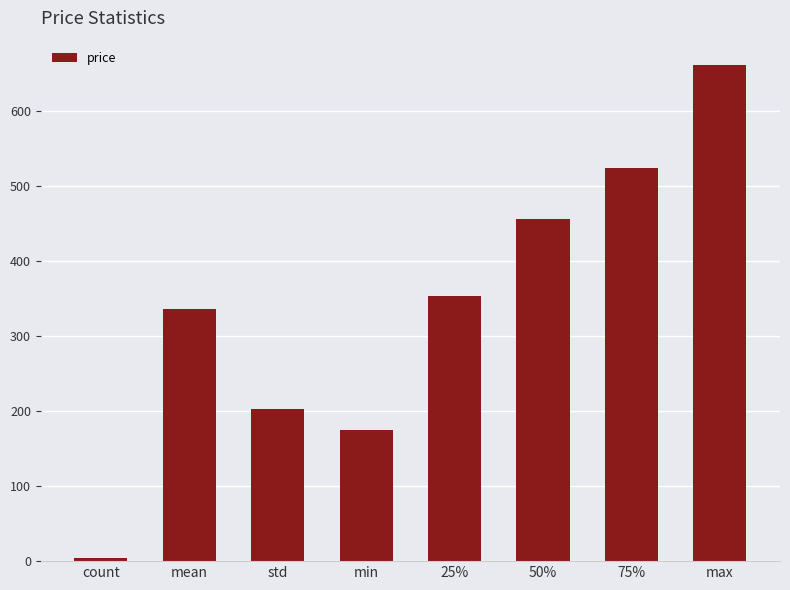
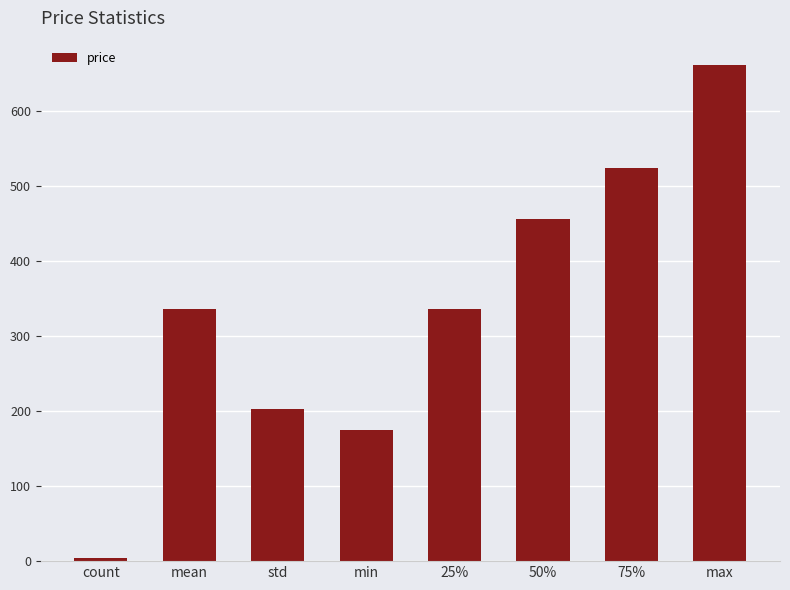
25%: 350 -> 340
